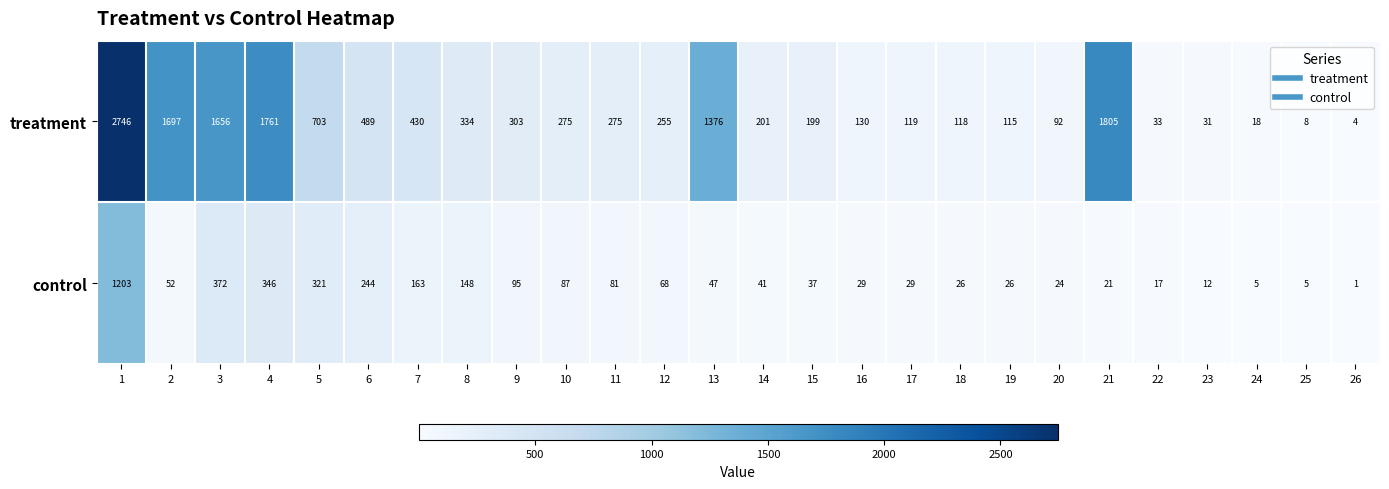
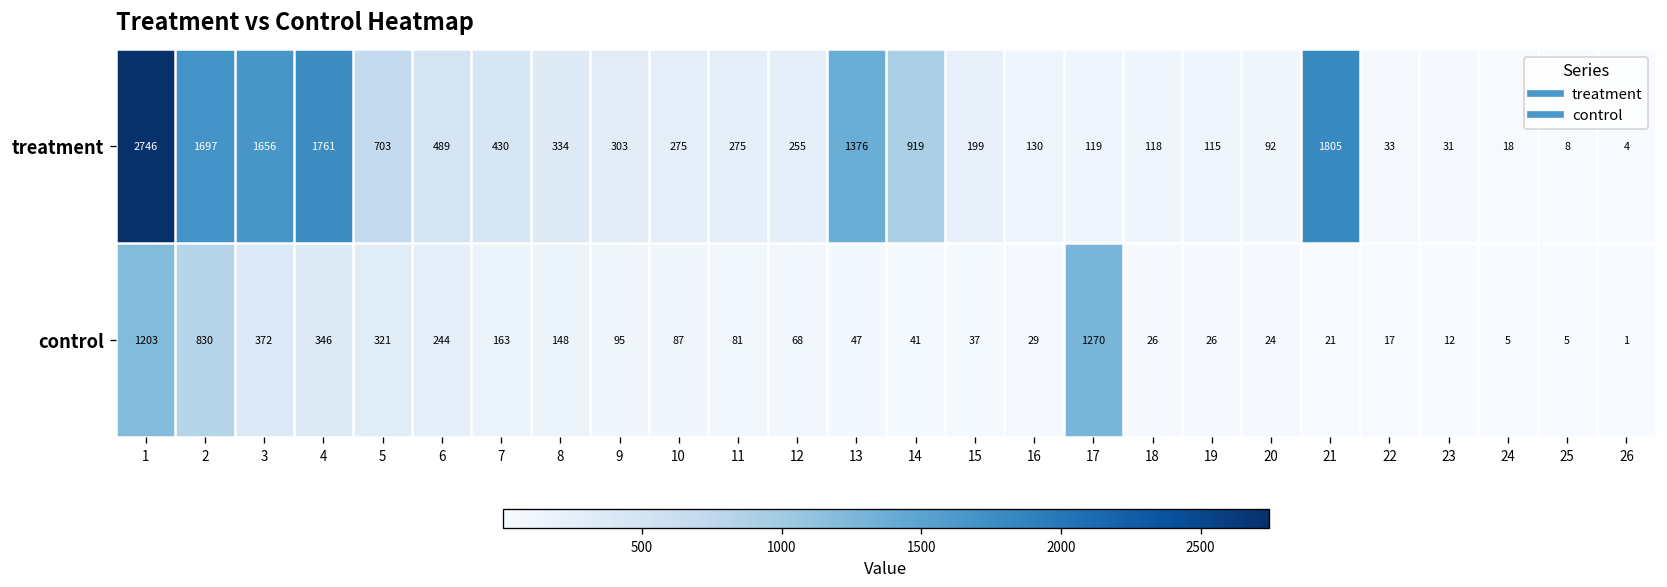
treatment, 14: 201 -> 919
control, 2: 52 -> 830
control, 17: 29 -> 1270
